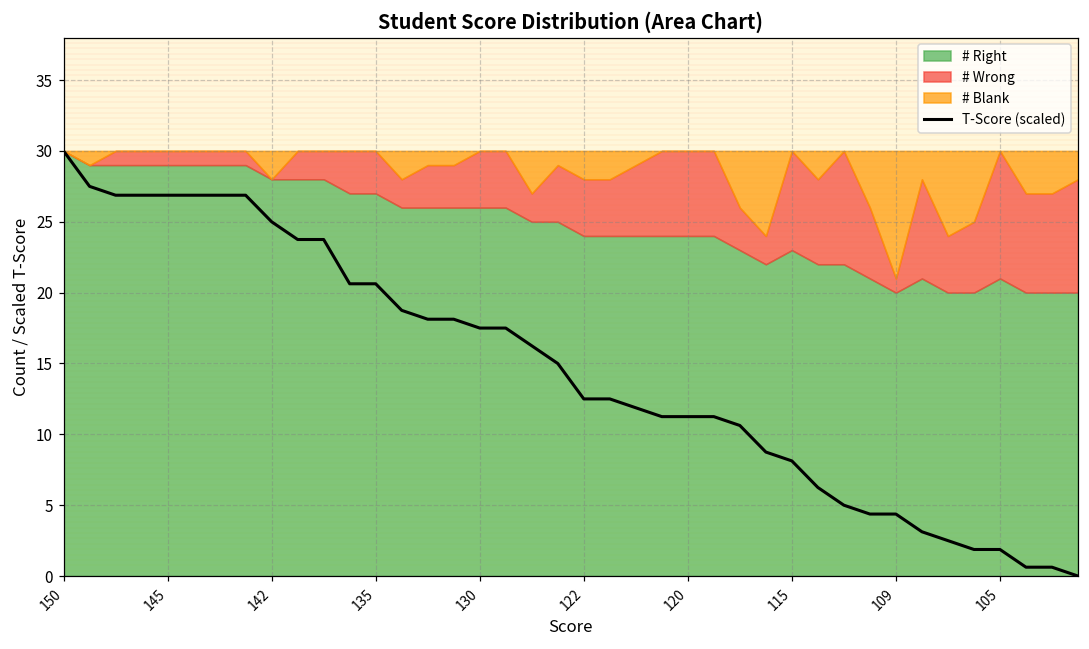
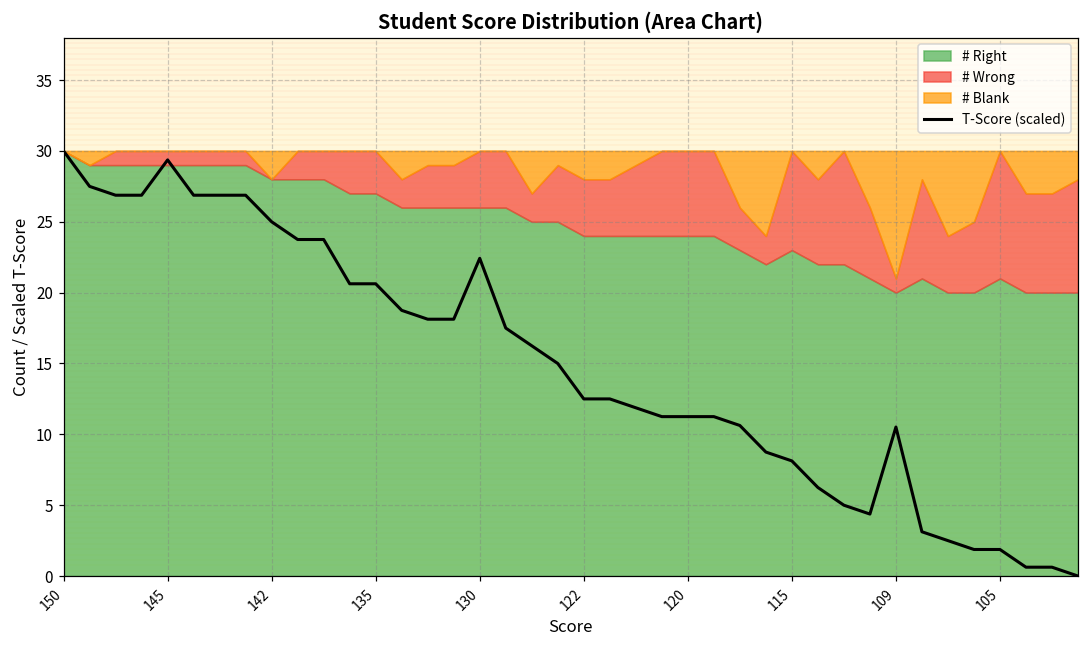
T-Score (scaled), 145: 26.9 -> 29.4
T-Score (scaled), 130: 17.5 -> 22.4
T-Score (scaled), 109: 4.4 -> 10.5
